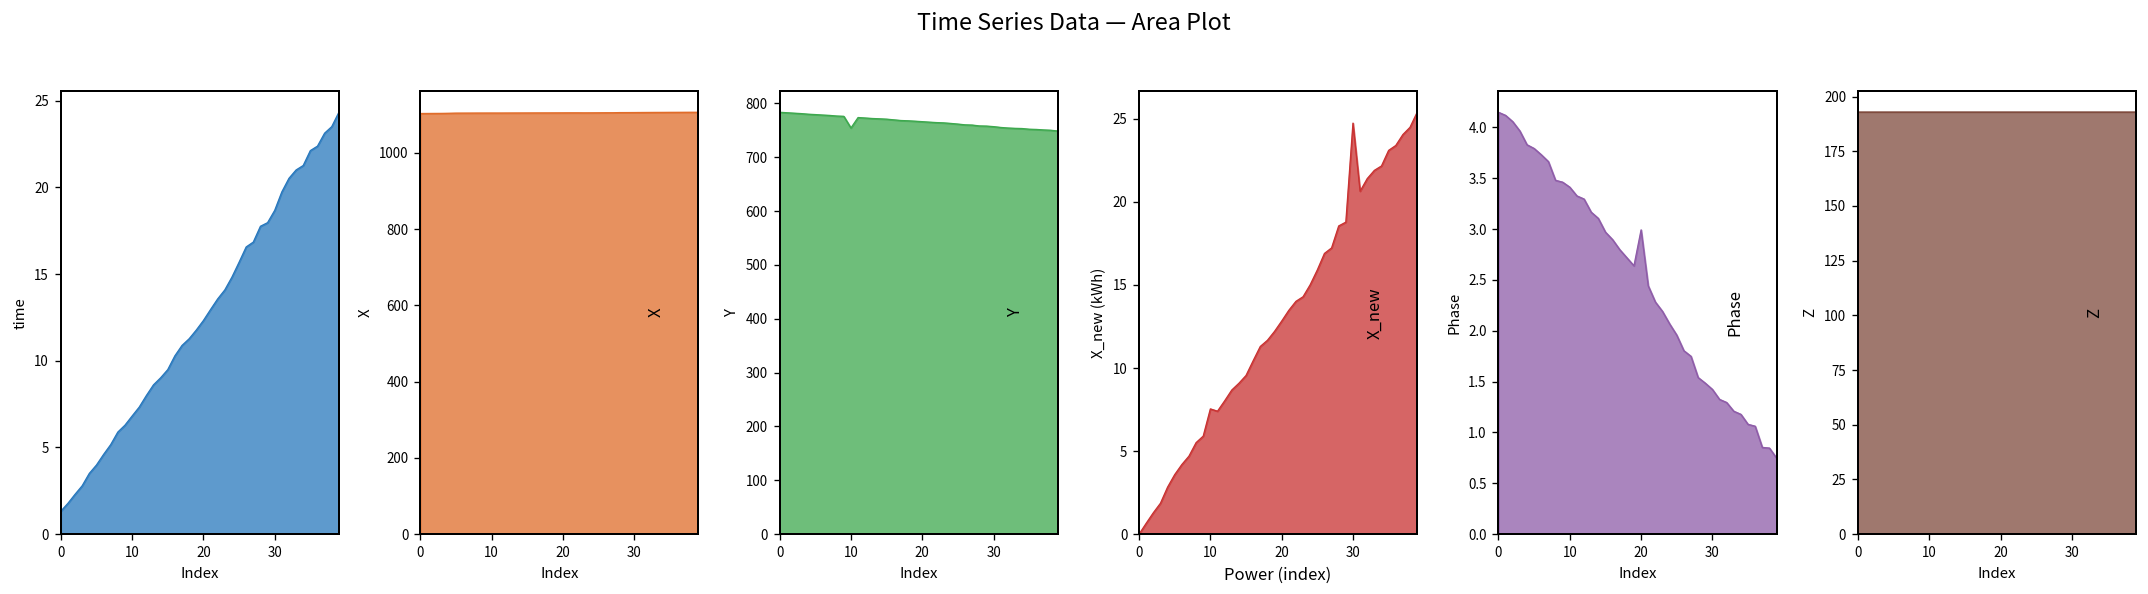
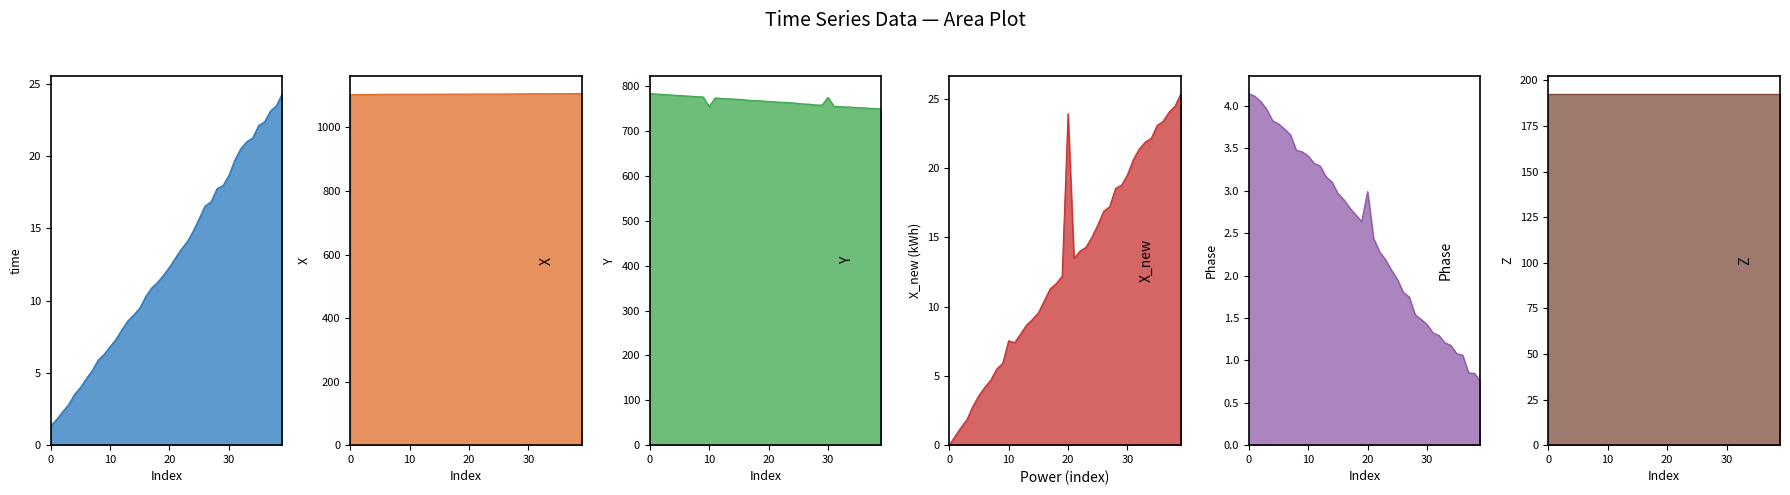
Y, 30: 760 -> 780
X_new, 20: 12.8 -> 23.9
X_new, 30: 24.7 -> 19.5
